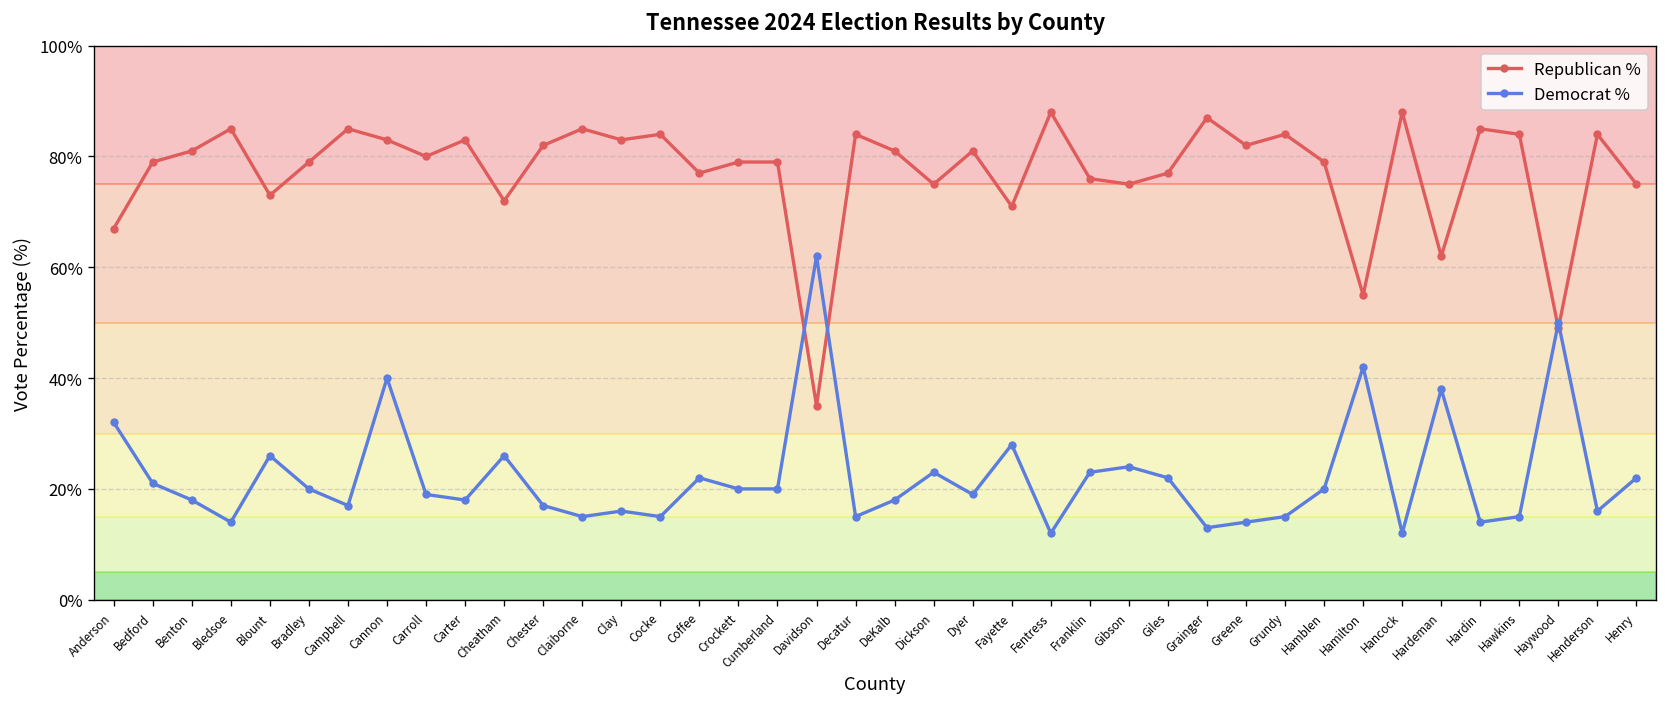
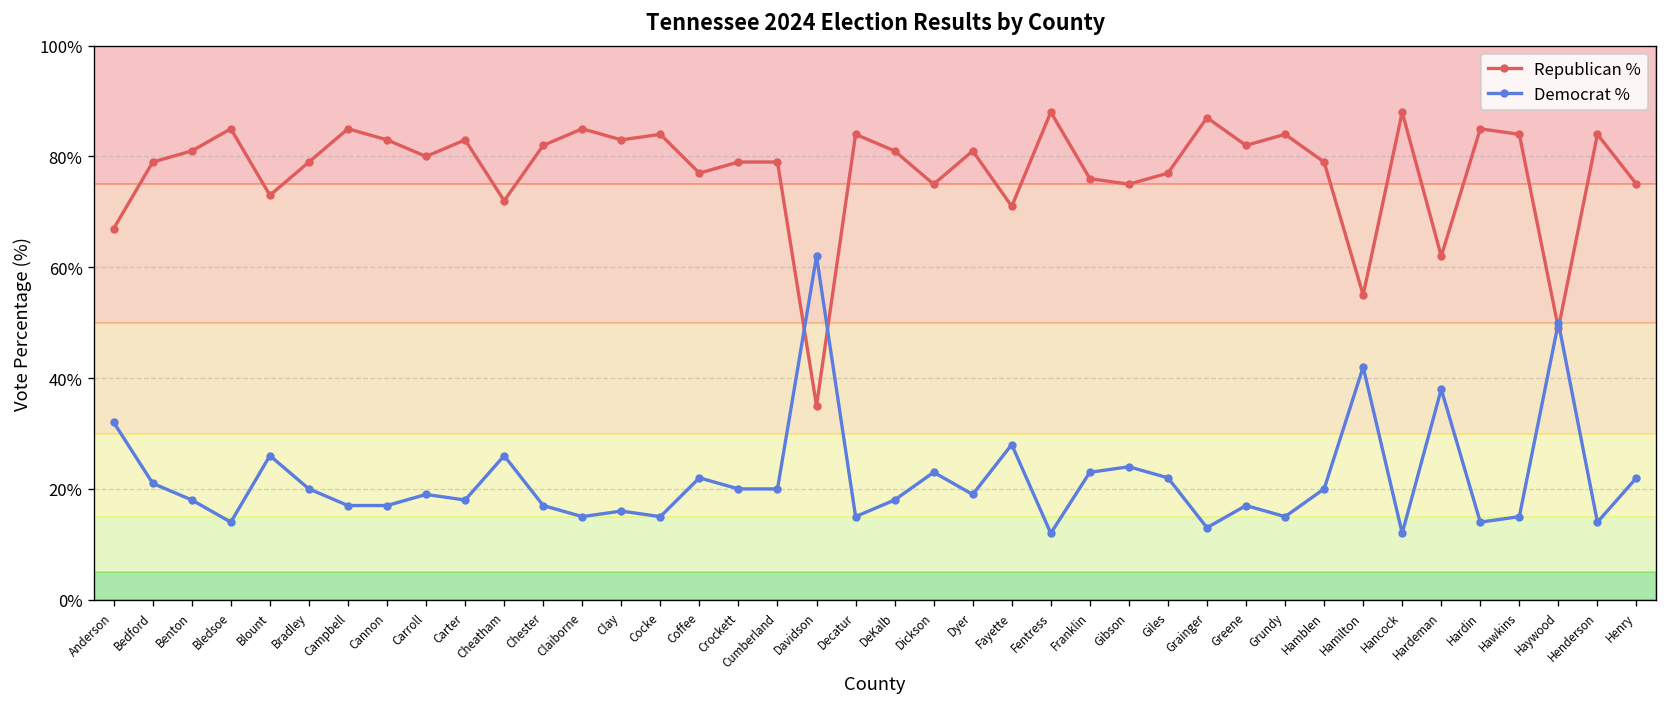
Democrat %, Cannon: 40% -> 17%
Democrat %, Greene: 14% -> 17%
Democrat %, Henderson: 16% -> 14%
